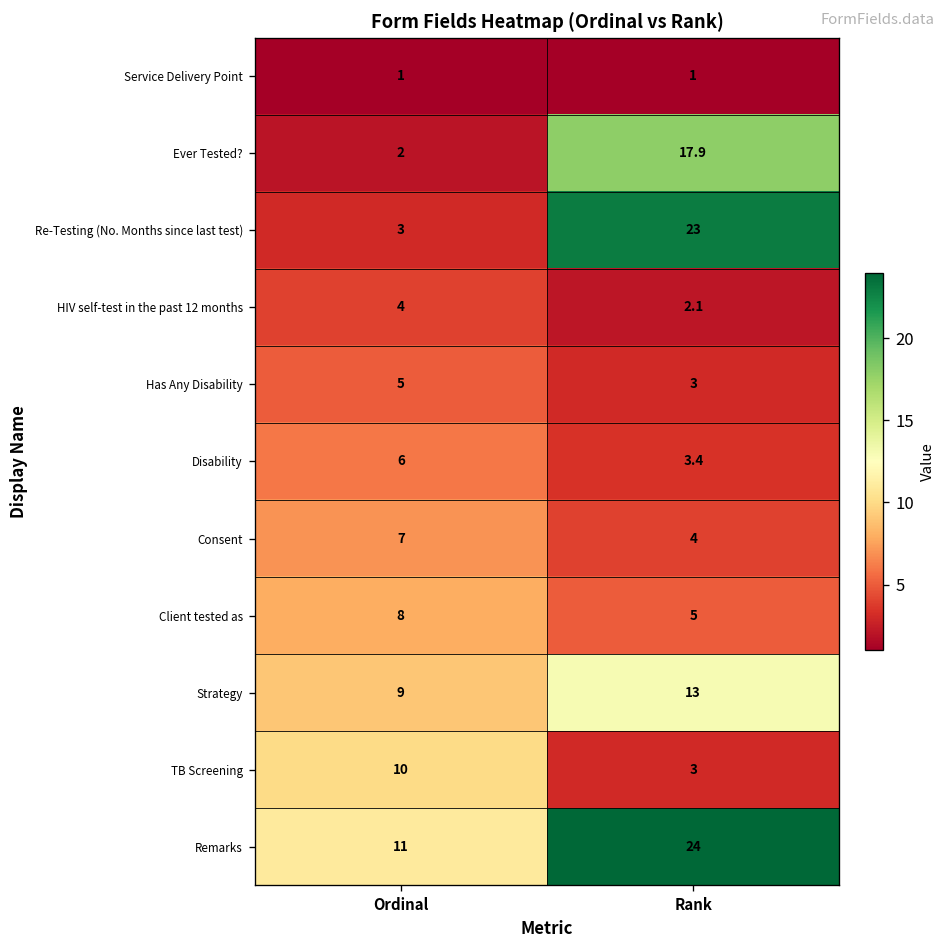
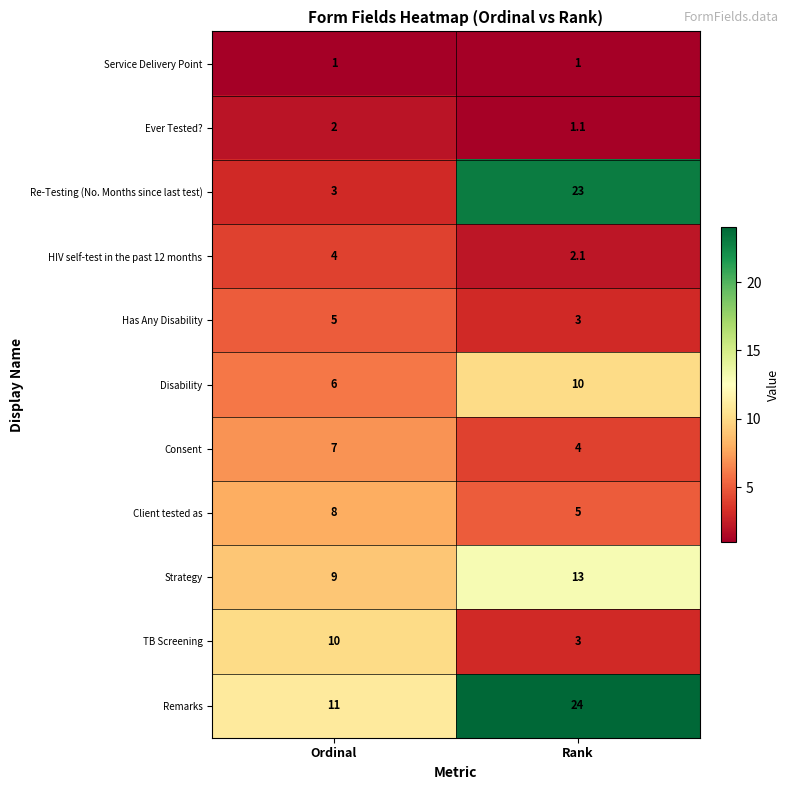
Ever Tested?, Rank: 17.9 -> 1.1
Disability, Rank: 3.4 -> 10
